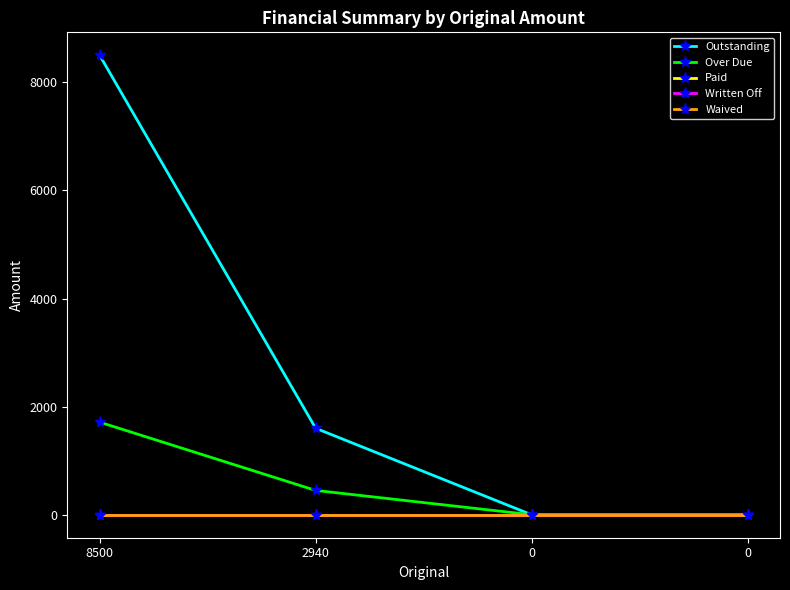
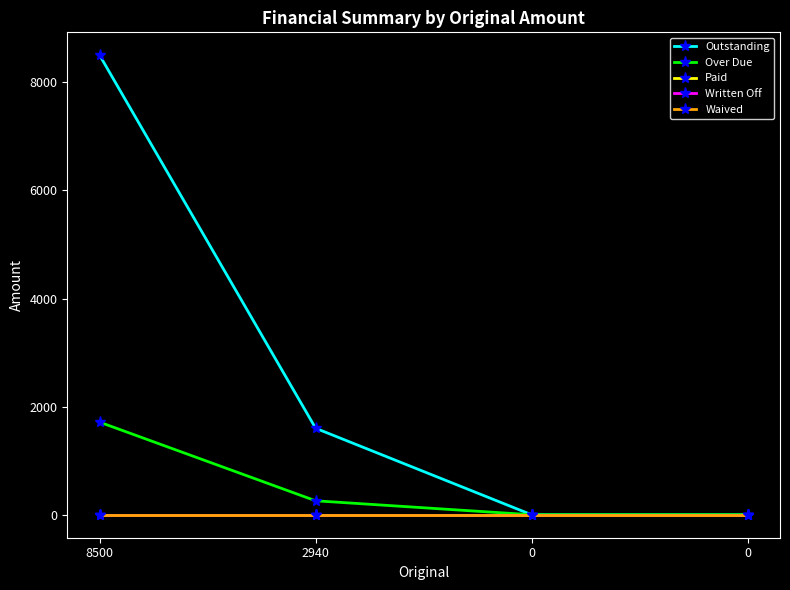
Over Due, 2940: 500 -> 300
